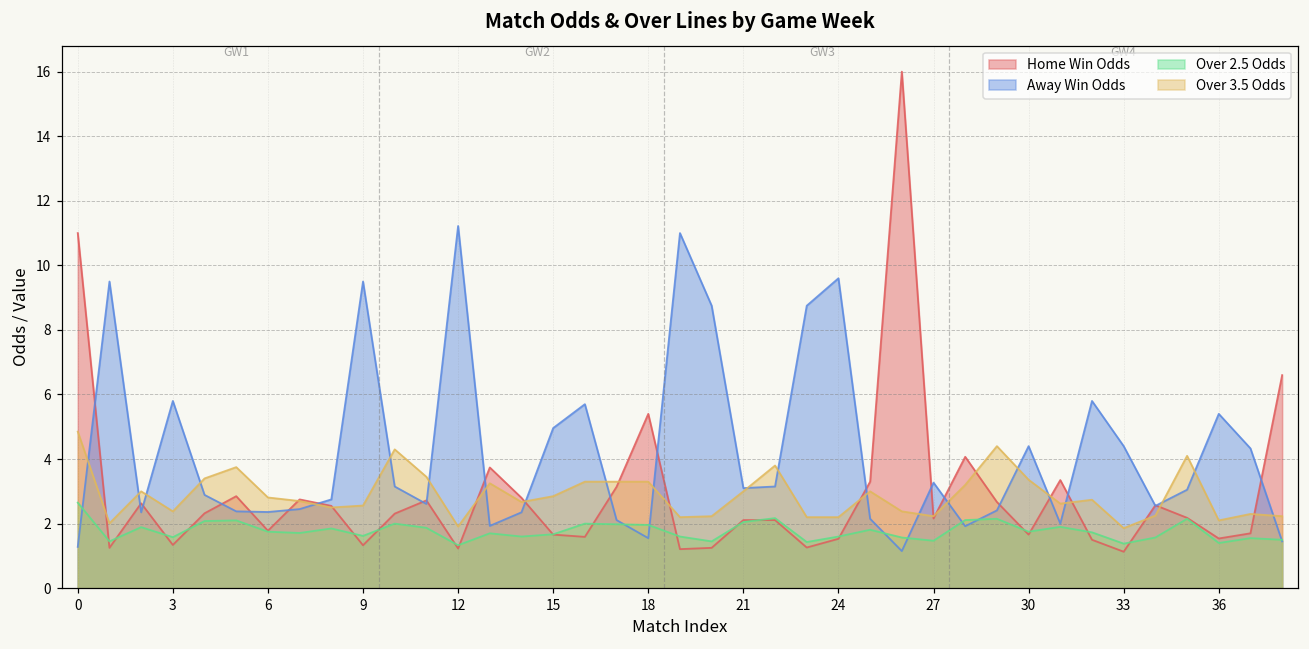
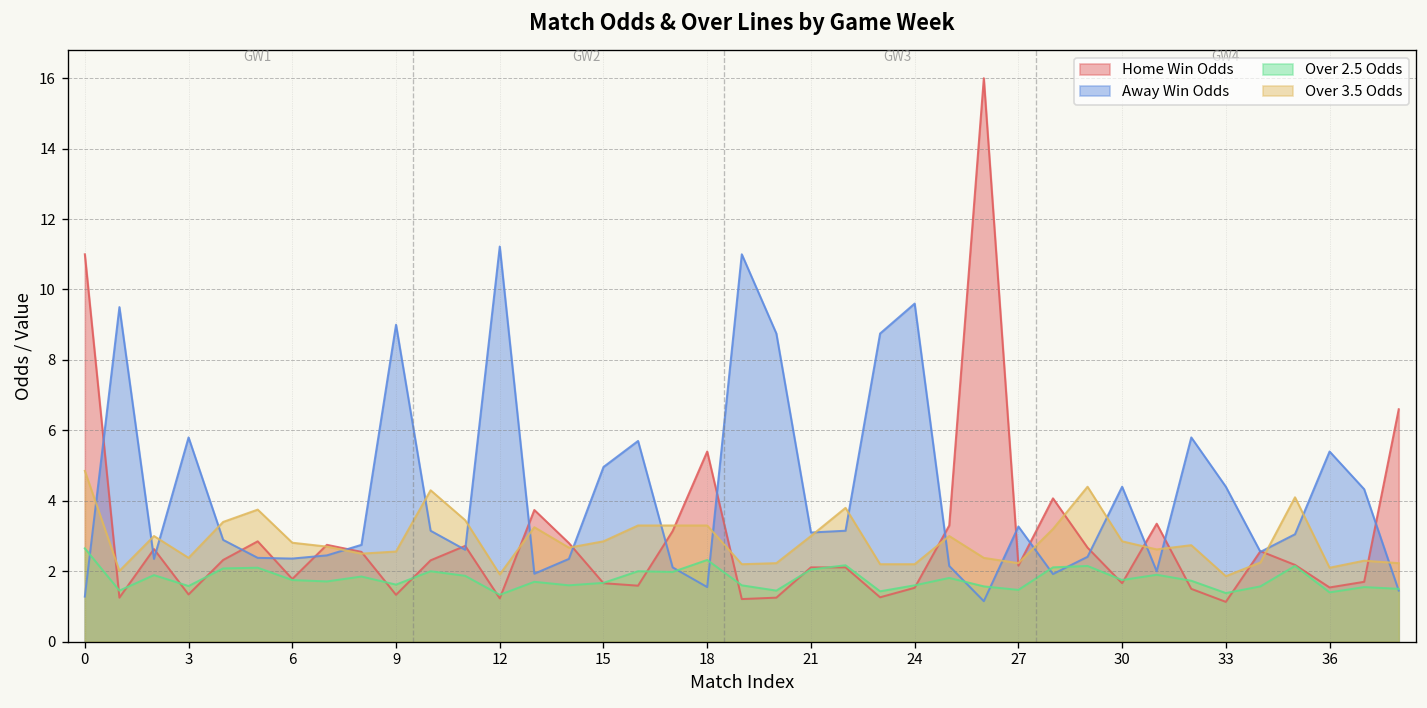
Away Win Odds, 9: 9.5 -> 9.0
Over 2.5 Odds, 18: 2.0 -> 2.3
Over 3.5 Odds, 30: 3.4 -> 2.9
